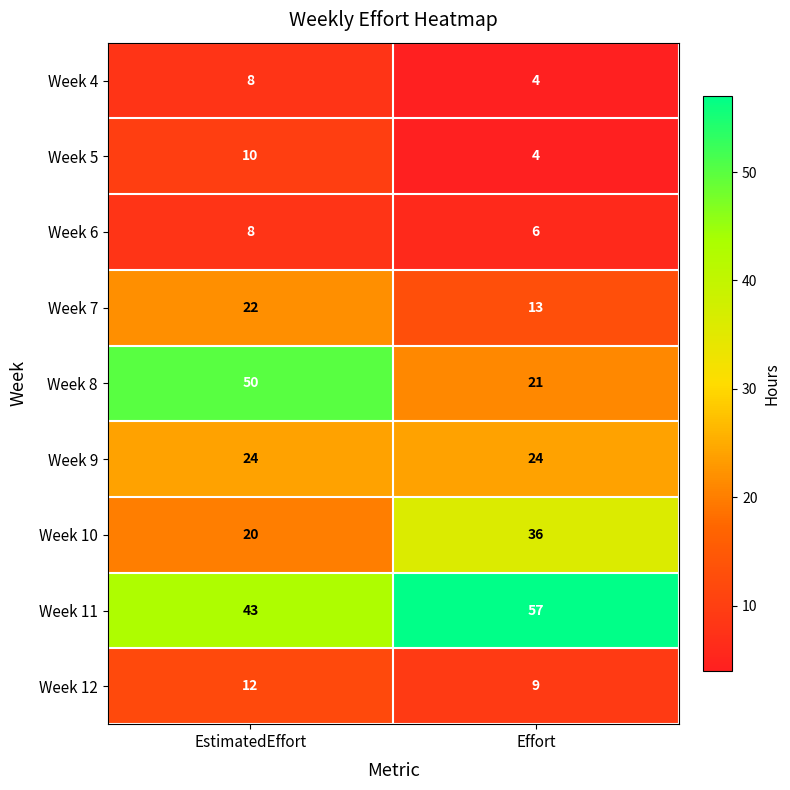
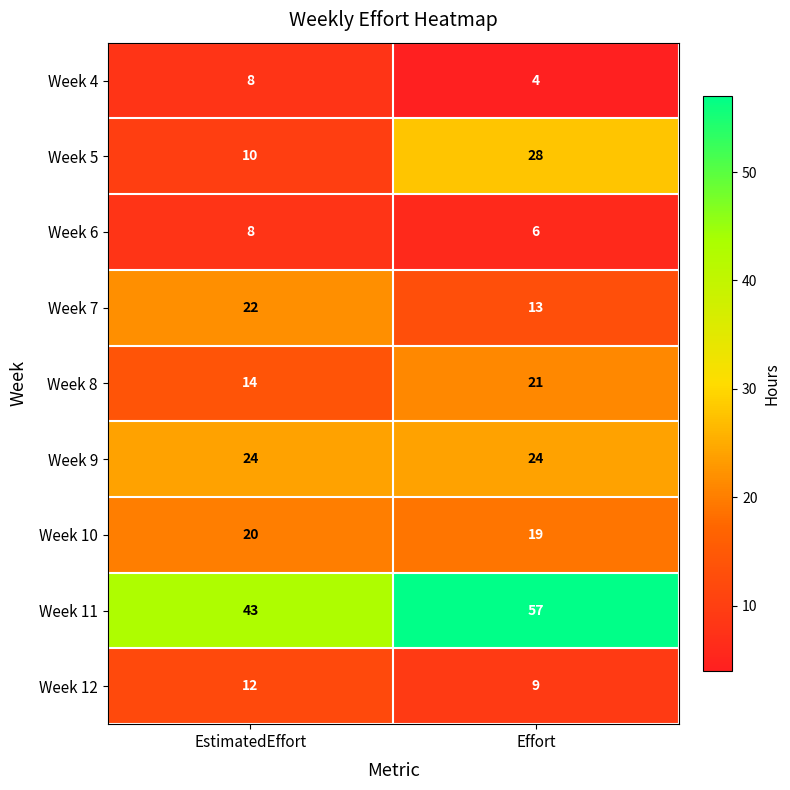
Week 5, Effort: 4 -> 28
Week 8, EstimatedEffort: 50 -> 14
Week 10, Effort: 36 -> 19
